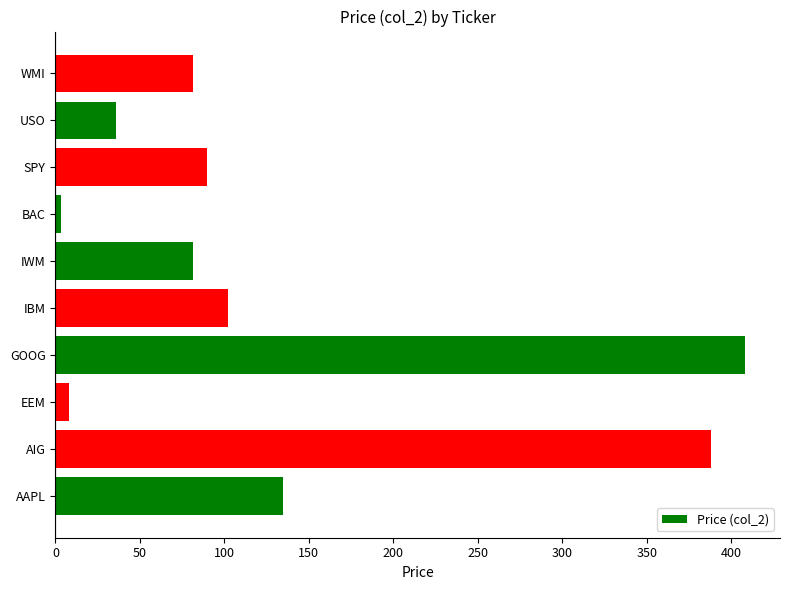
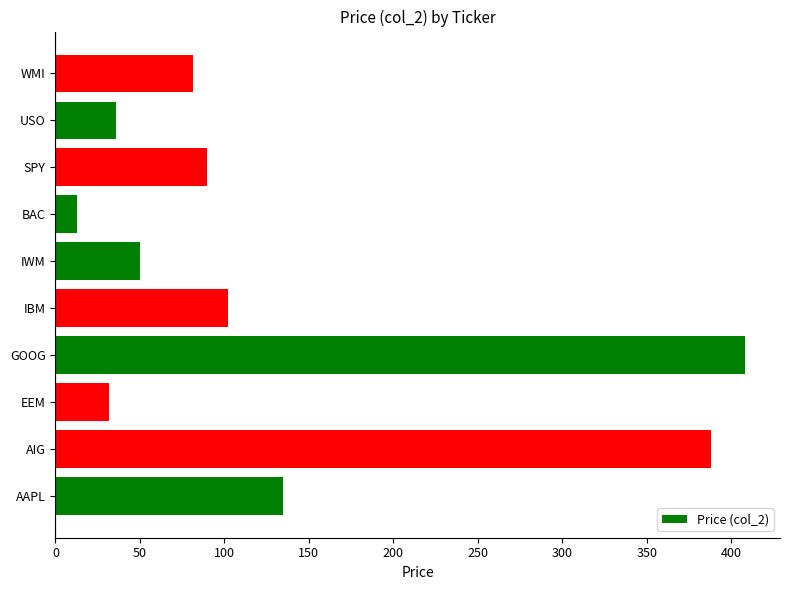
BAC: 3 -> 13
IWM: 81 -> 50
EEM: 8 -> 32
